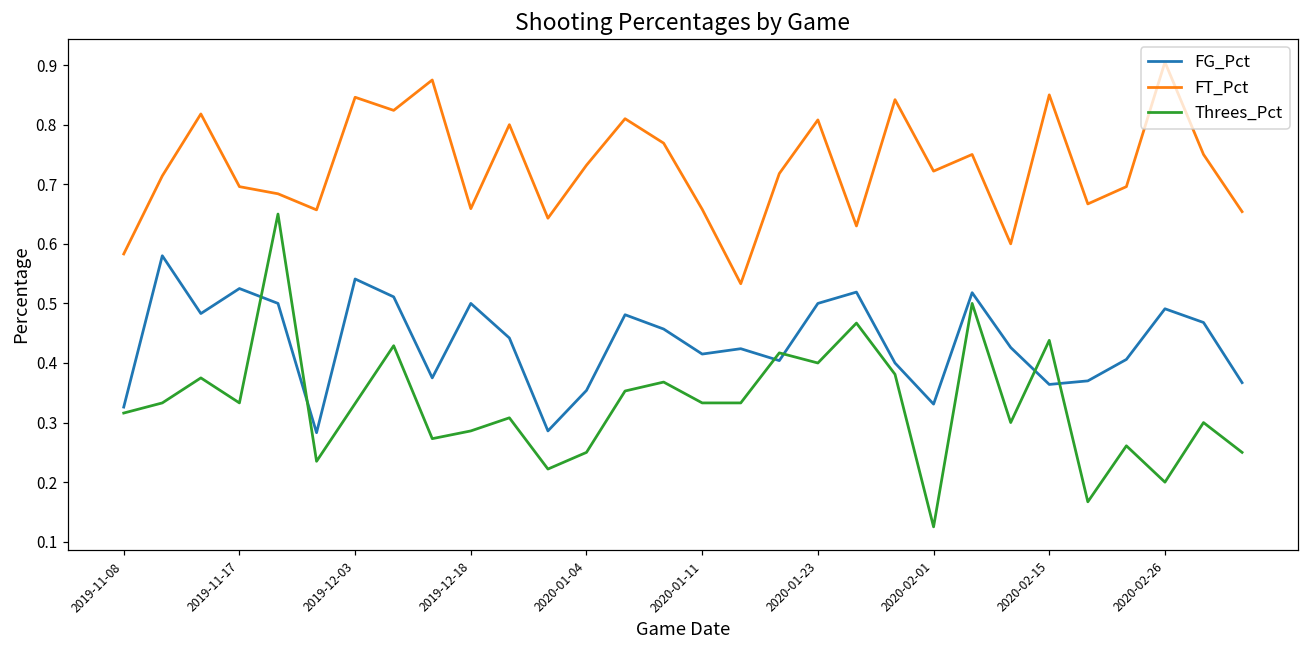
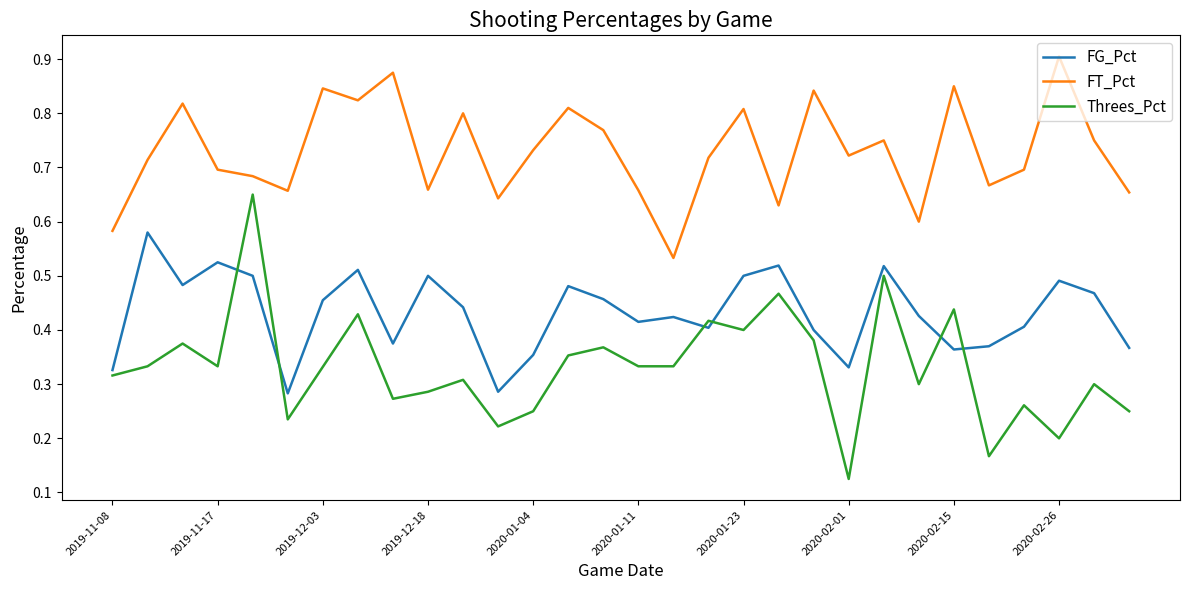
FG_Pct, 2019-12-03: 0.54 -> 0.46
